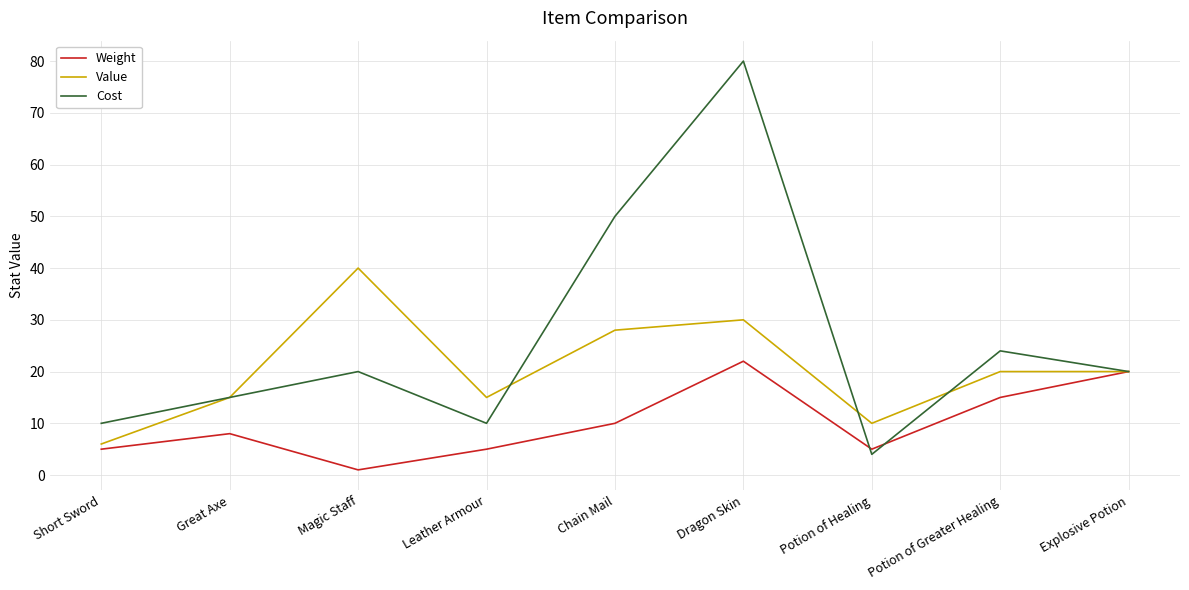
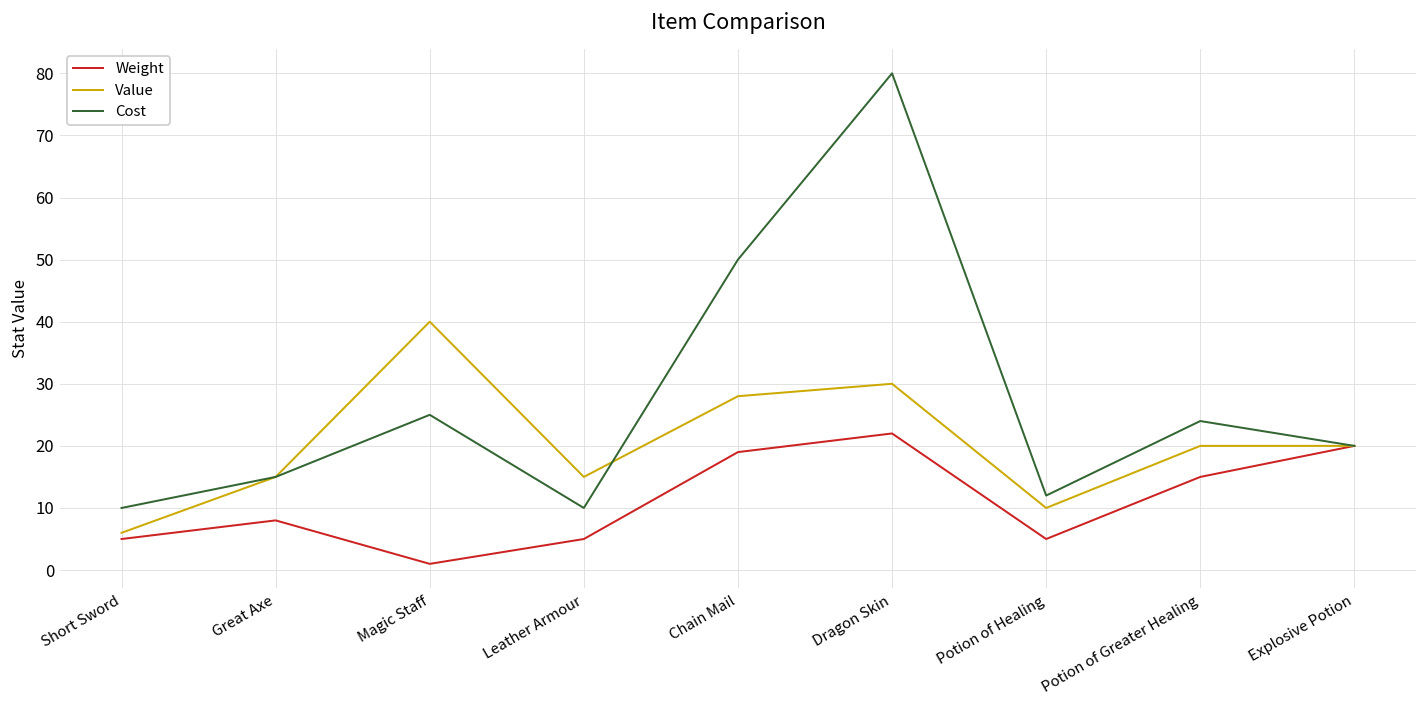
Cost, Magic Staff: 20 -> 25
Weight, Chain Mail: 10 -> 19
Cost, Potion of Healing: 4 -> 12
